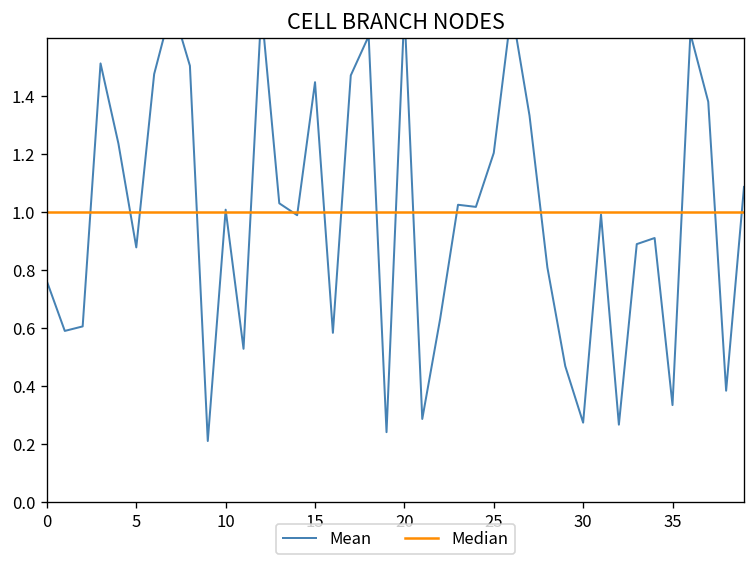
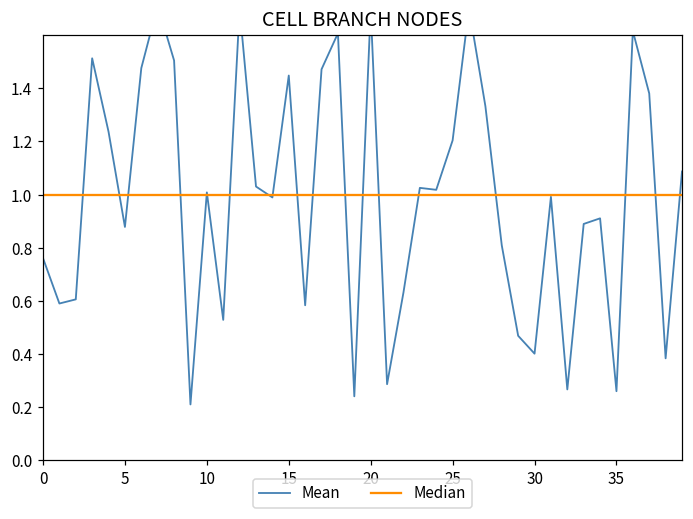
Mean, 30: 0.27 -> 0.40
Mean, 35: 0.33 -> 0.26
